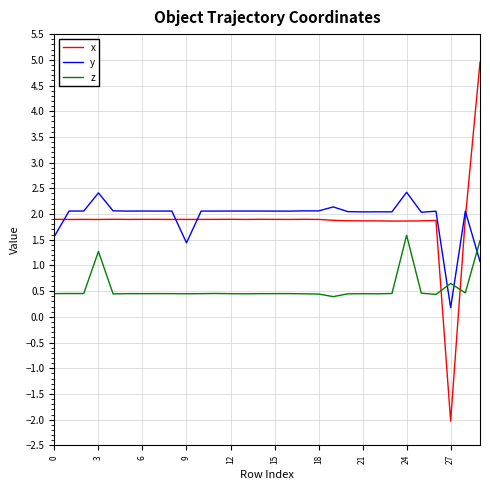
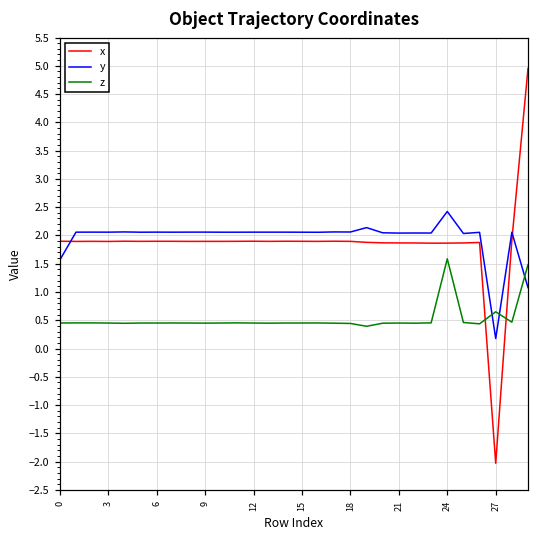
y, 3: 2.4 -> 2.1
z, 3: 1.3 -> 0.5
y, 9: 1.4 -> 2.1
